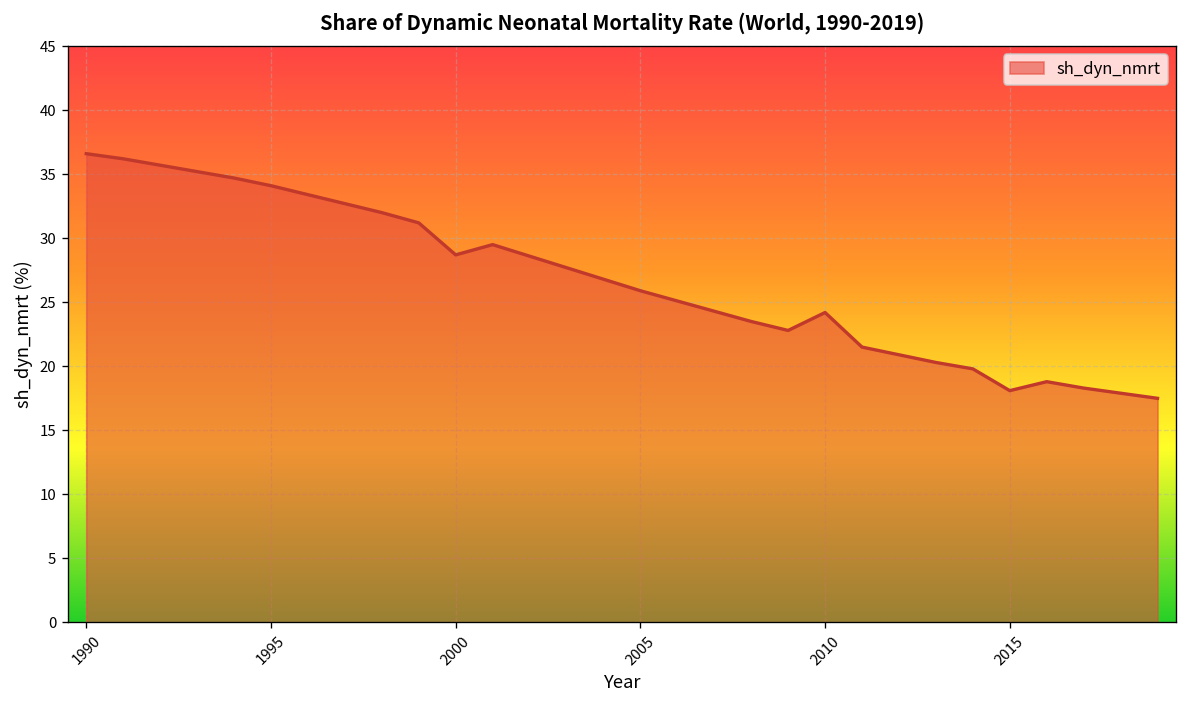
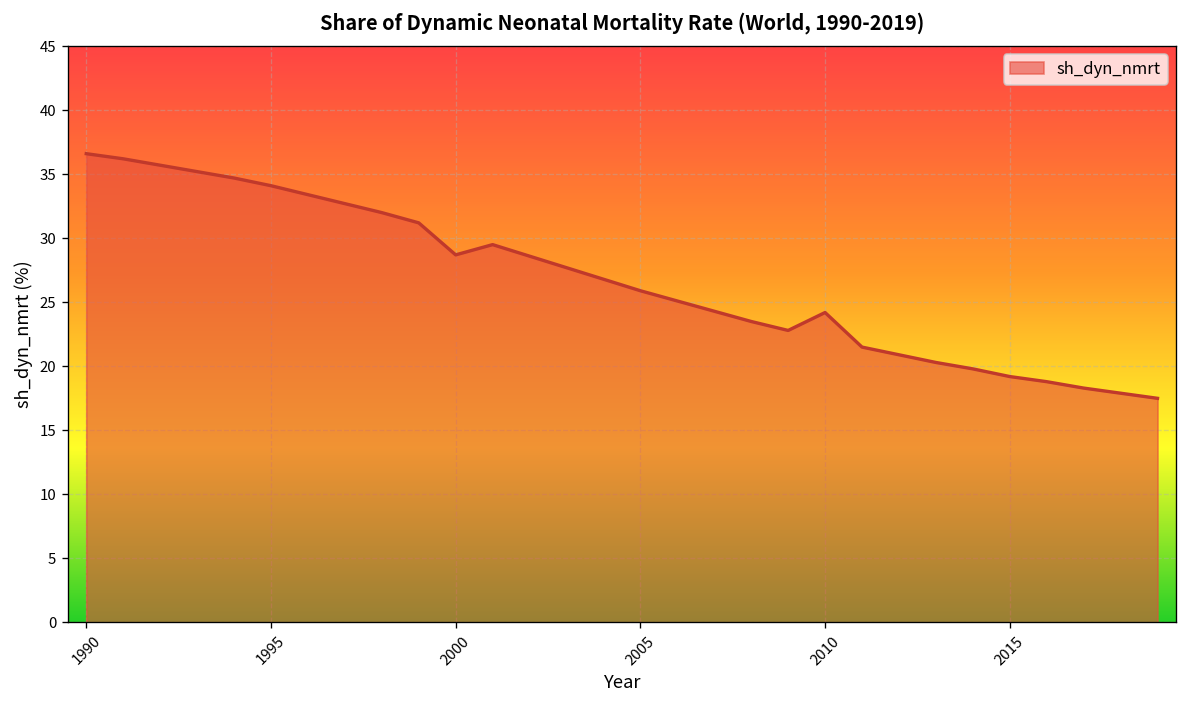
2015: 18.1 -> 19.2
